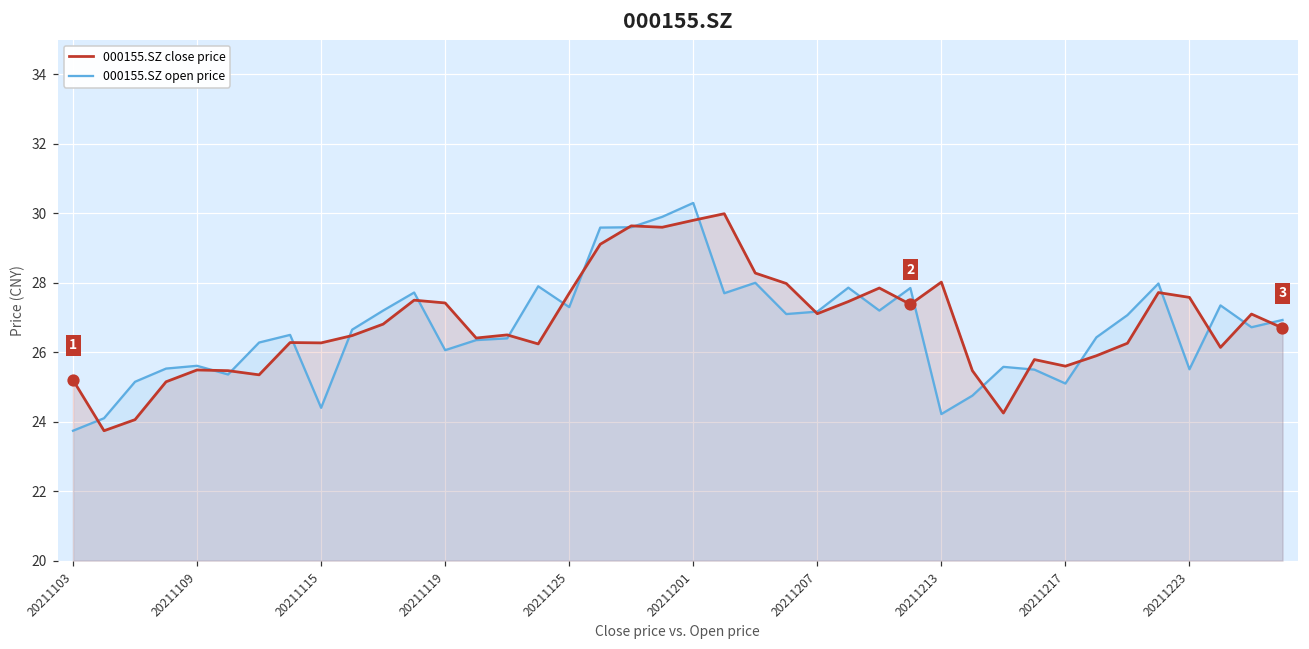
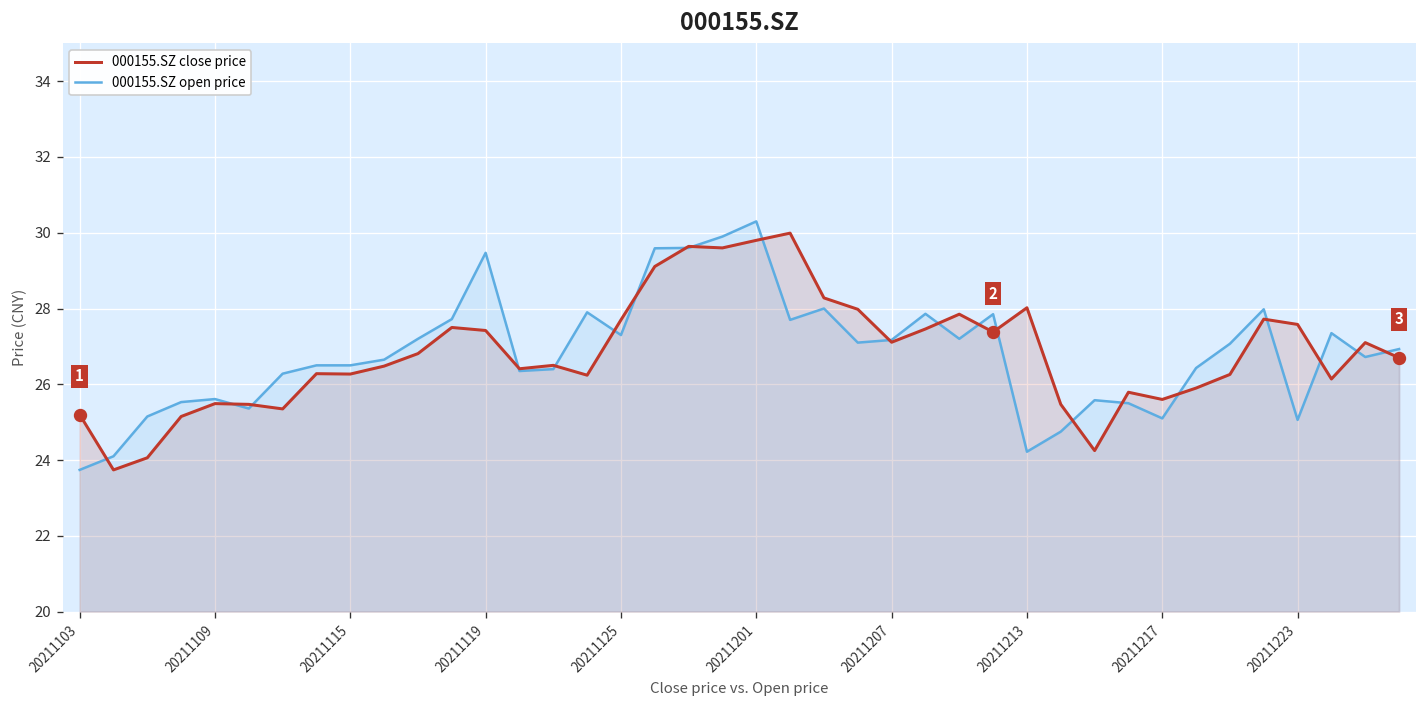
000155.SZ open price, 20211115: 24.4 -> 26.5
000155.SZ open price, 20211119: 26.1 -> 29.5
000155.SZ open price, 20211223: 25.5 -> 25.1
